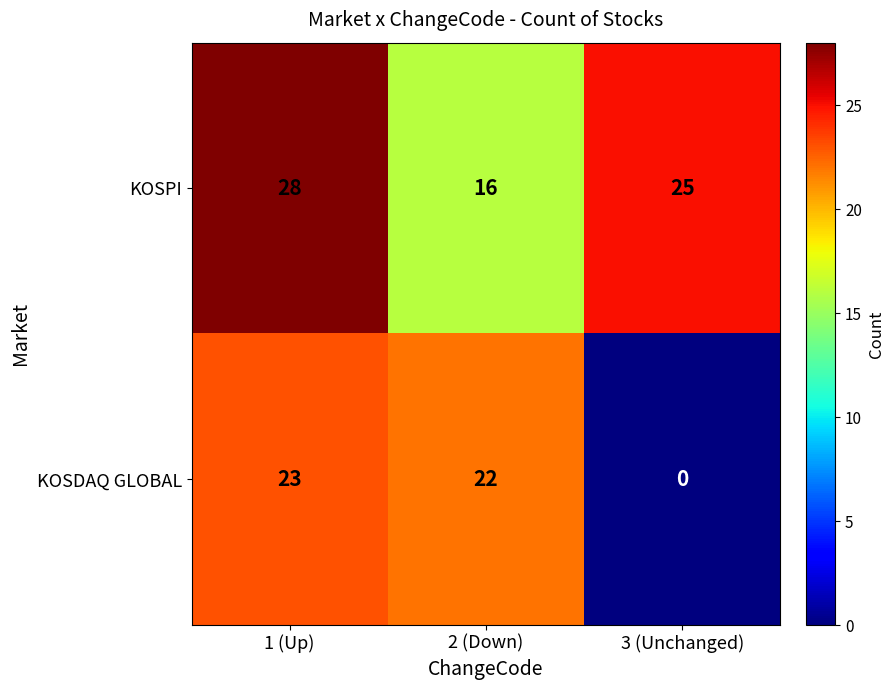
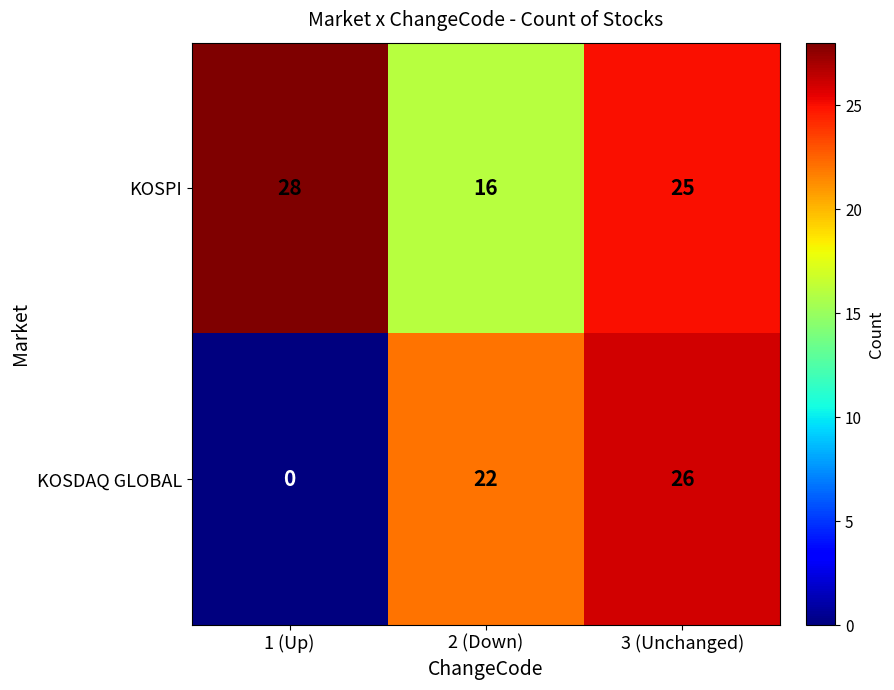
KOSDAQ GLOBAL, 1 (Up): 23 -> 0
KOSDAQ GLOBAL, 3 (Unchanged): 0 -> 26
